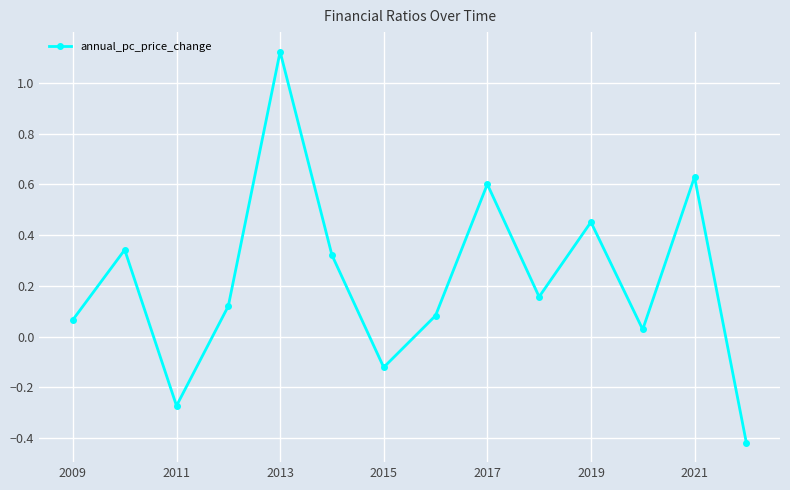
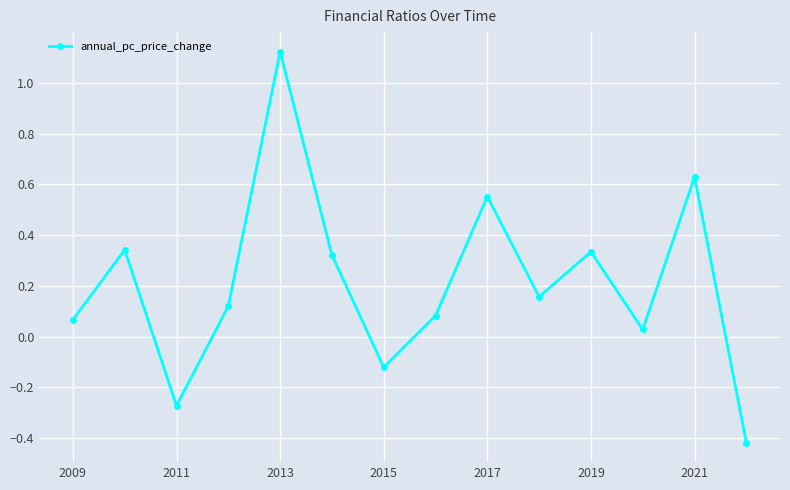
2017: 0.60 -> 0.55
2019: 0.45 -> 0.33
